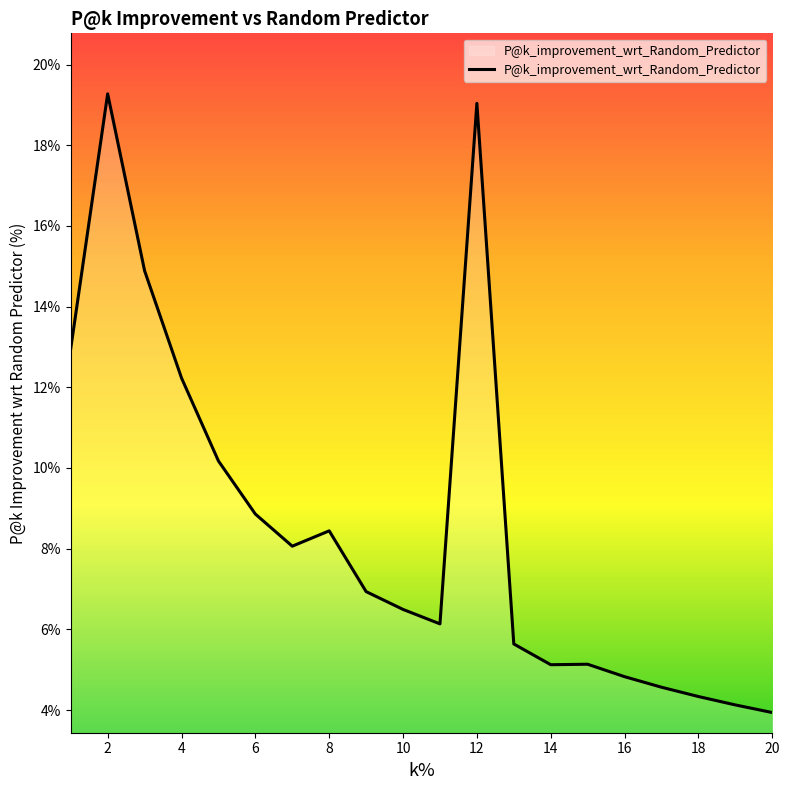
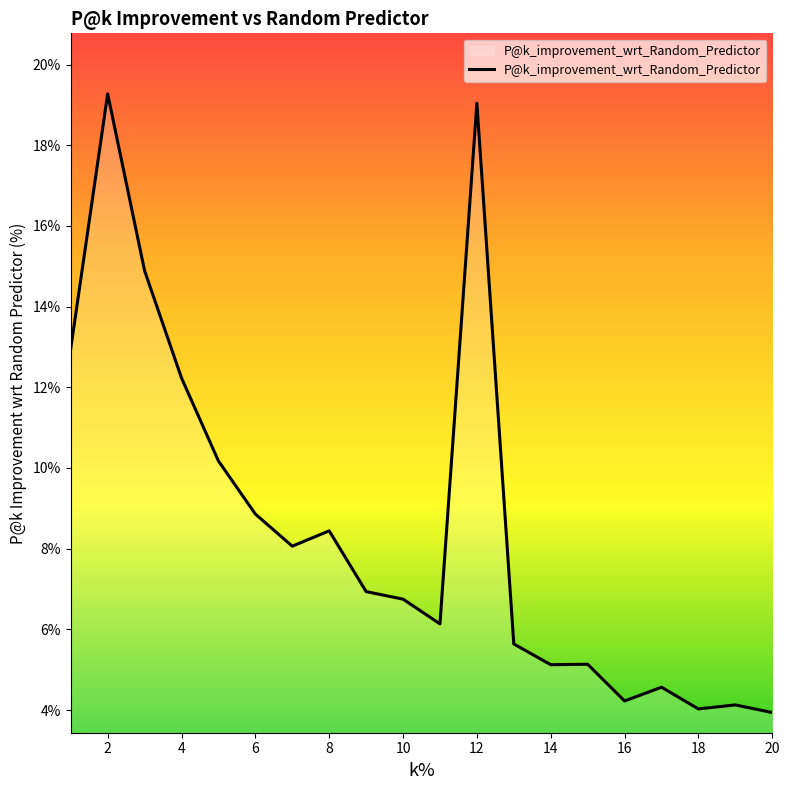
10: 6.5% -> 6.7%
16: 4.8% -> 4.2%
18: 4.3% -> 4.0%
